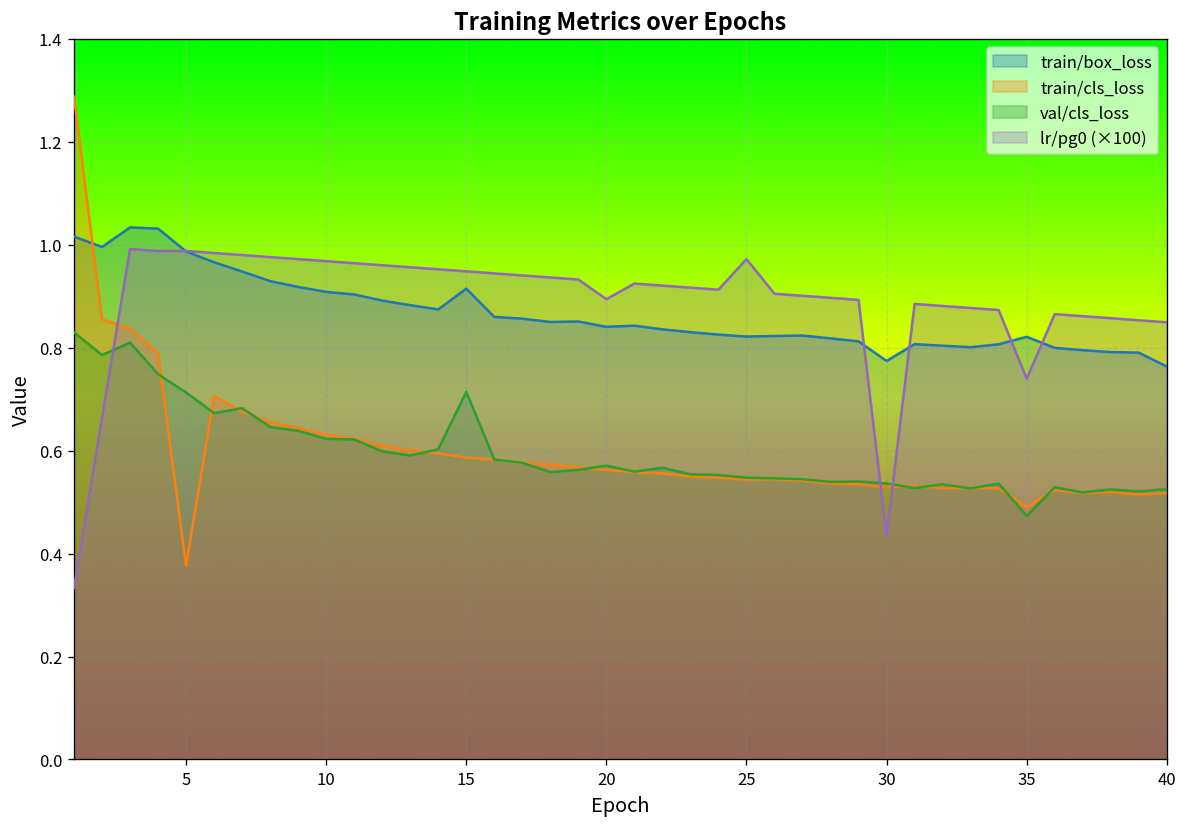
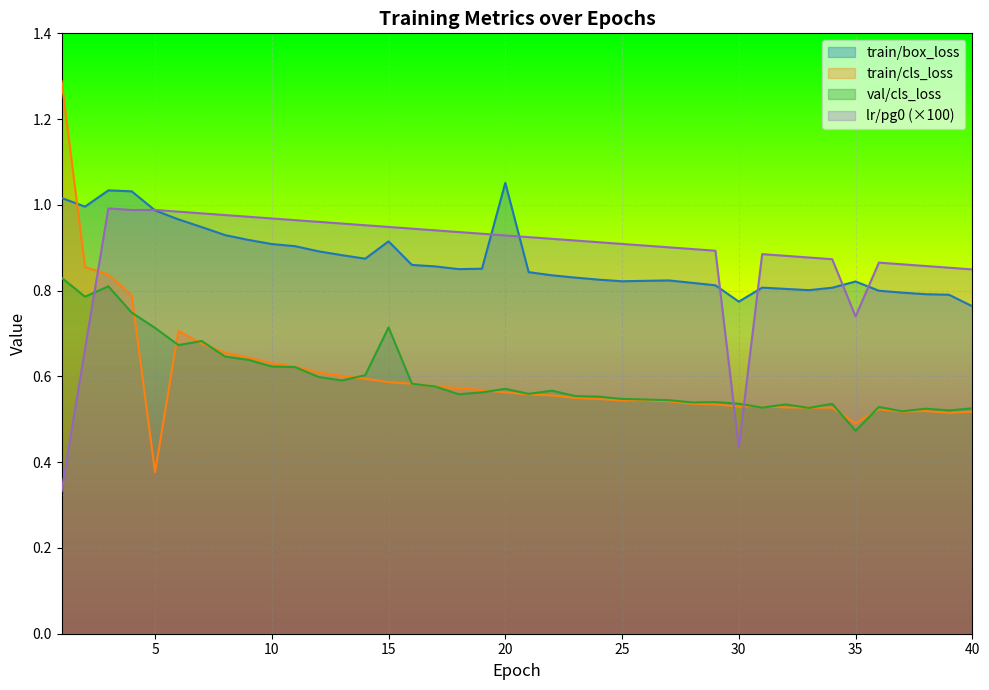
train/box_loss, 20: 0.84 -> 1.05
lr/pg0 (×100), 20: 0.89 -> 0.93
lr/pg0 (×100), 25: 0.97 -> 0.91
